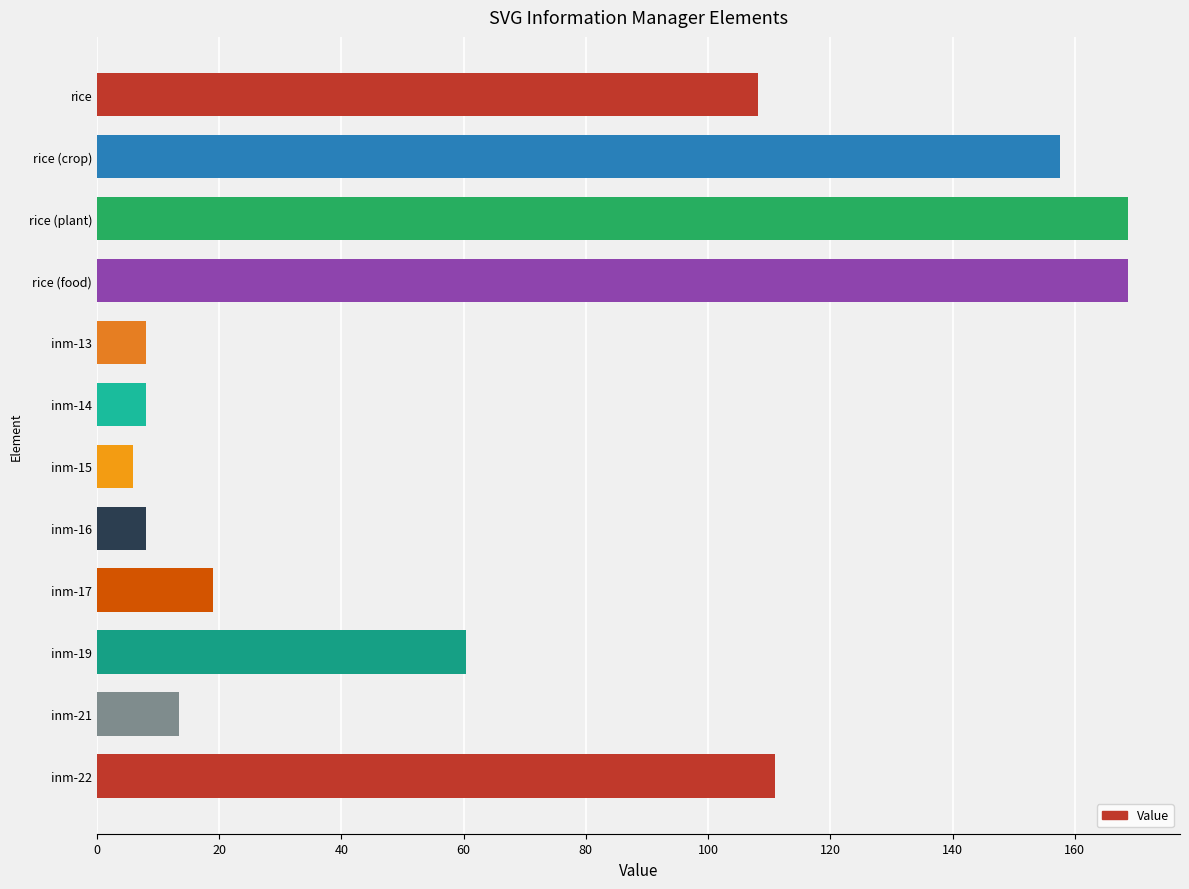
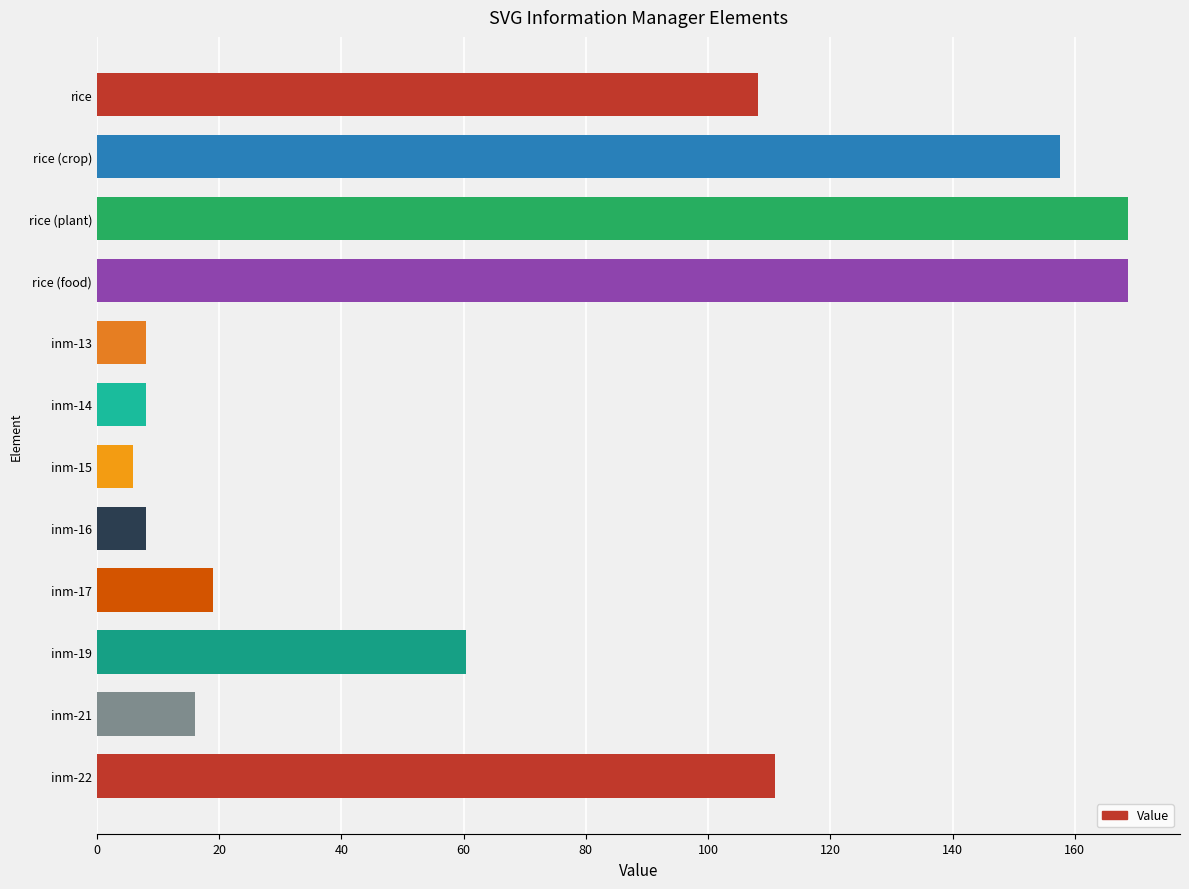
inm-21: 13 -> 16
